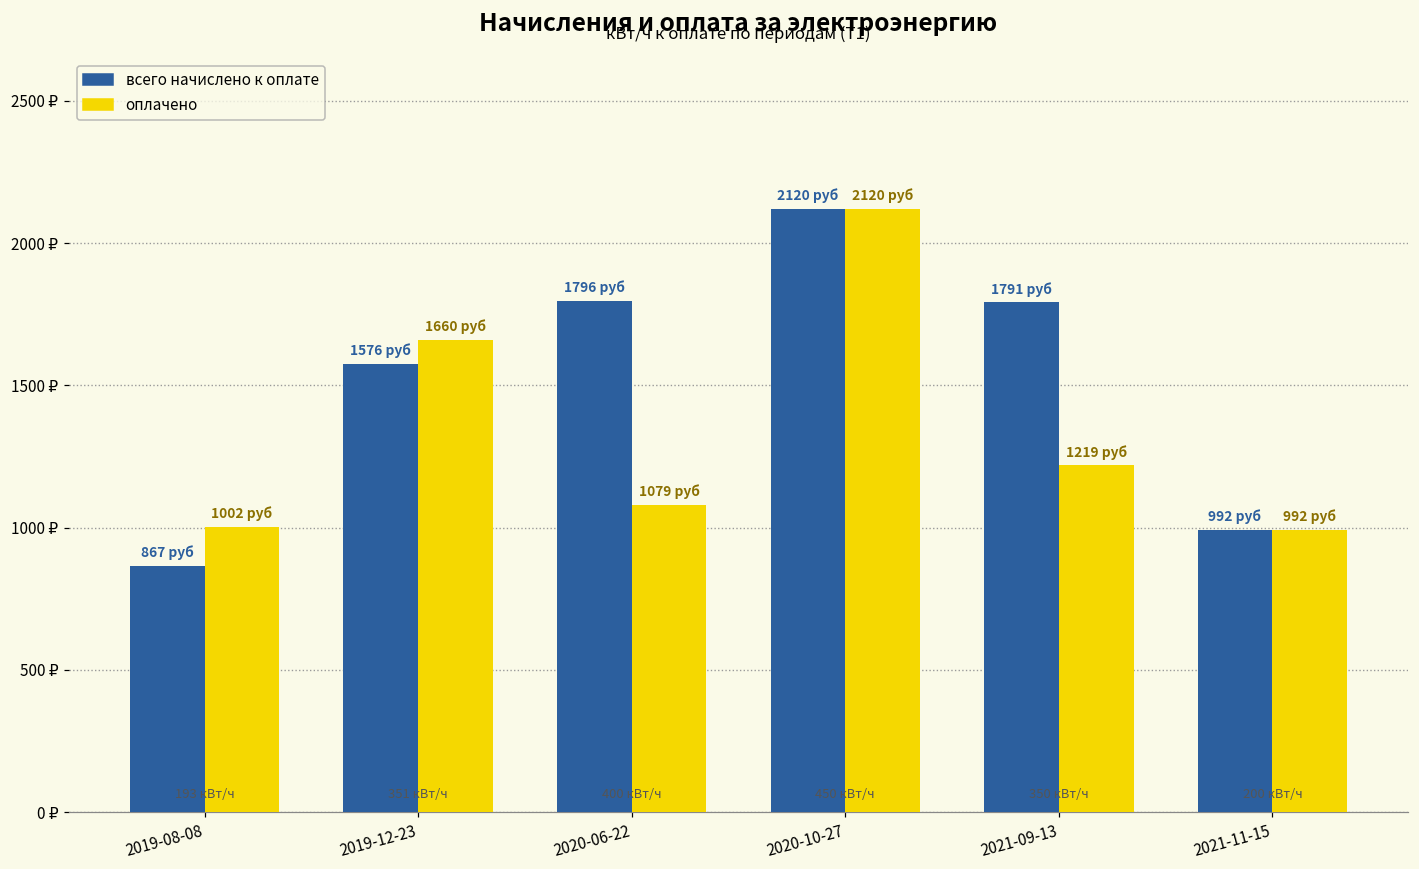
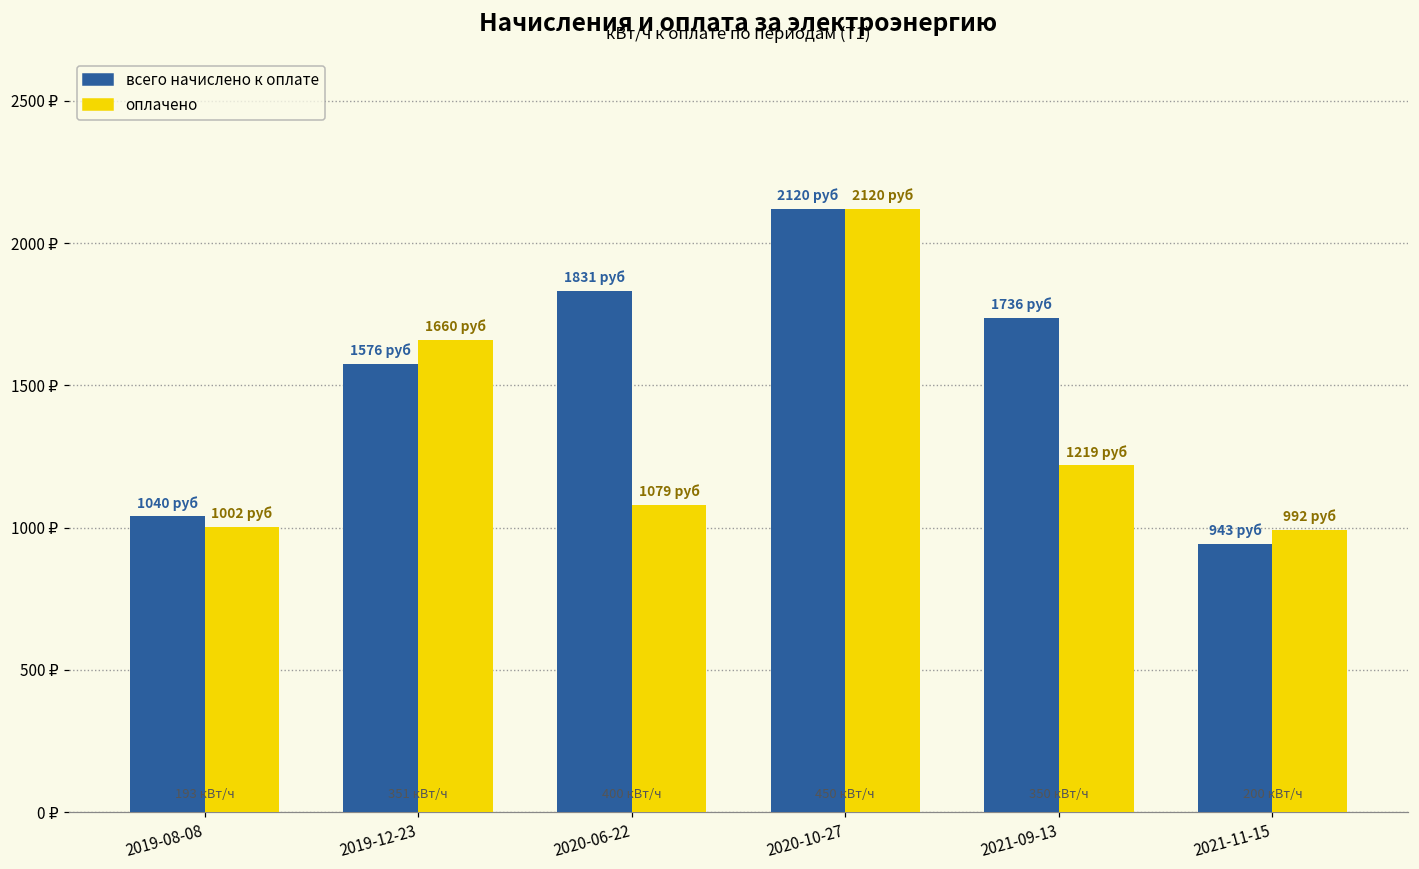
всего начислено к оплате, 2019-08-08: 867 -> 1040
всего начислено к оплате, 2020-06-22: 1796 -> 1831
всего начислено к оплате, 2021-09-13: 1791 -> 1736
всего начислено к оплате, 2021-11-15: 992 -> 943
